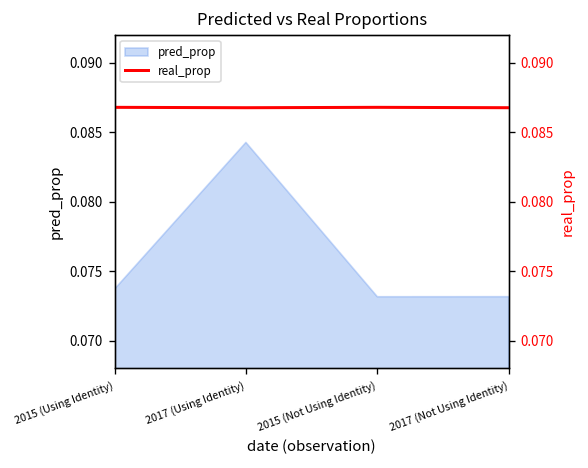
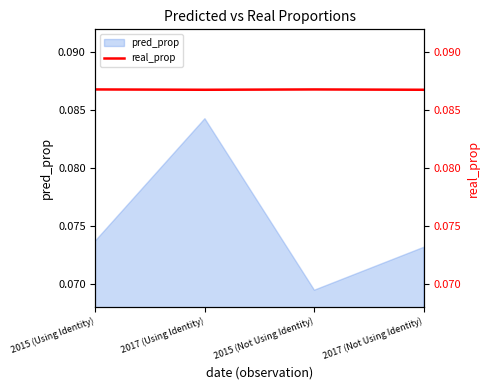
pred_prop, 2015 (Not Using Identity): 0.0732 -> 0.0695
